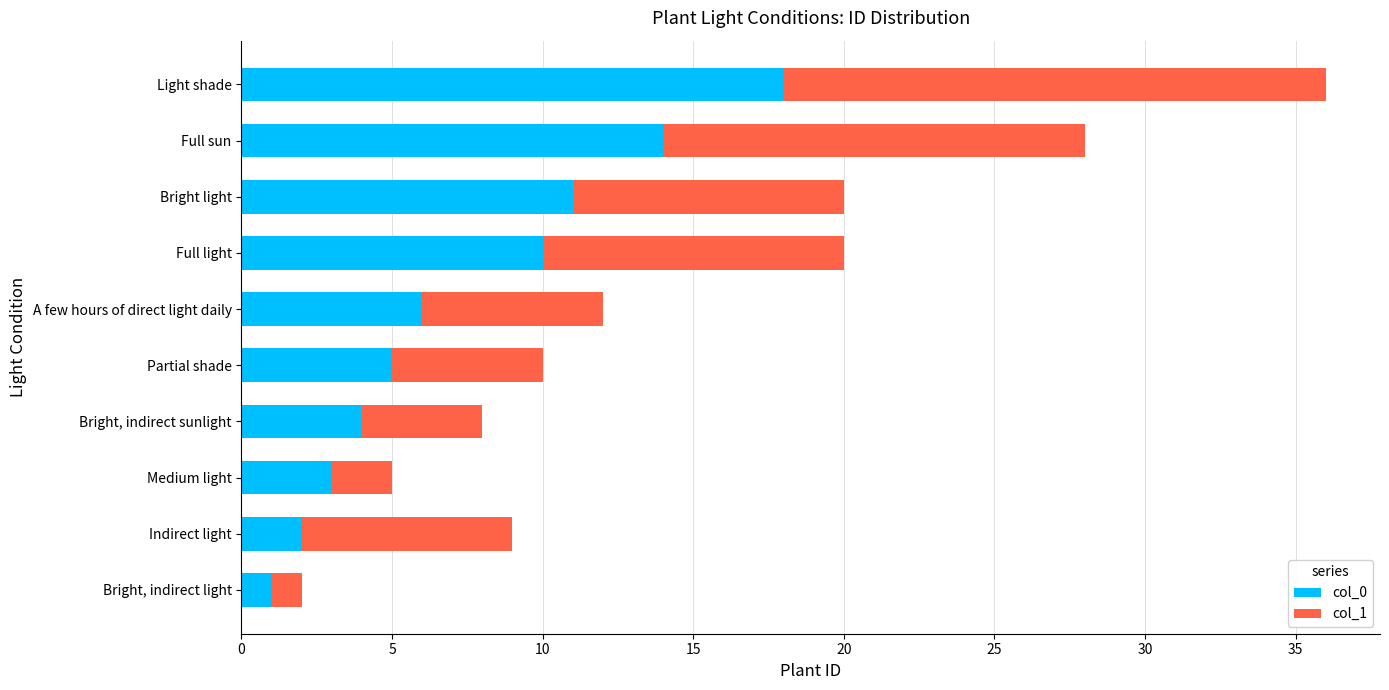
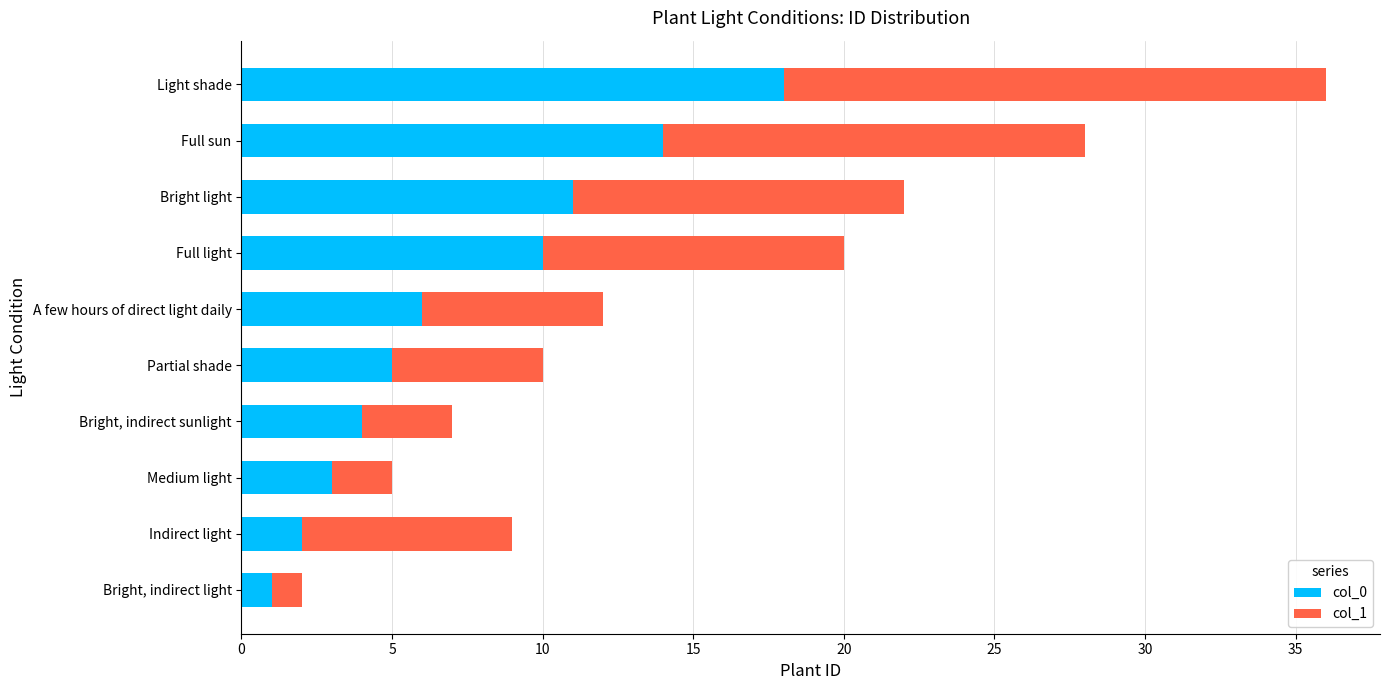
col_1, Bright light: 9 -> 11
col_1, Bright, indirect sunlight: 4 -> 3
